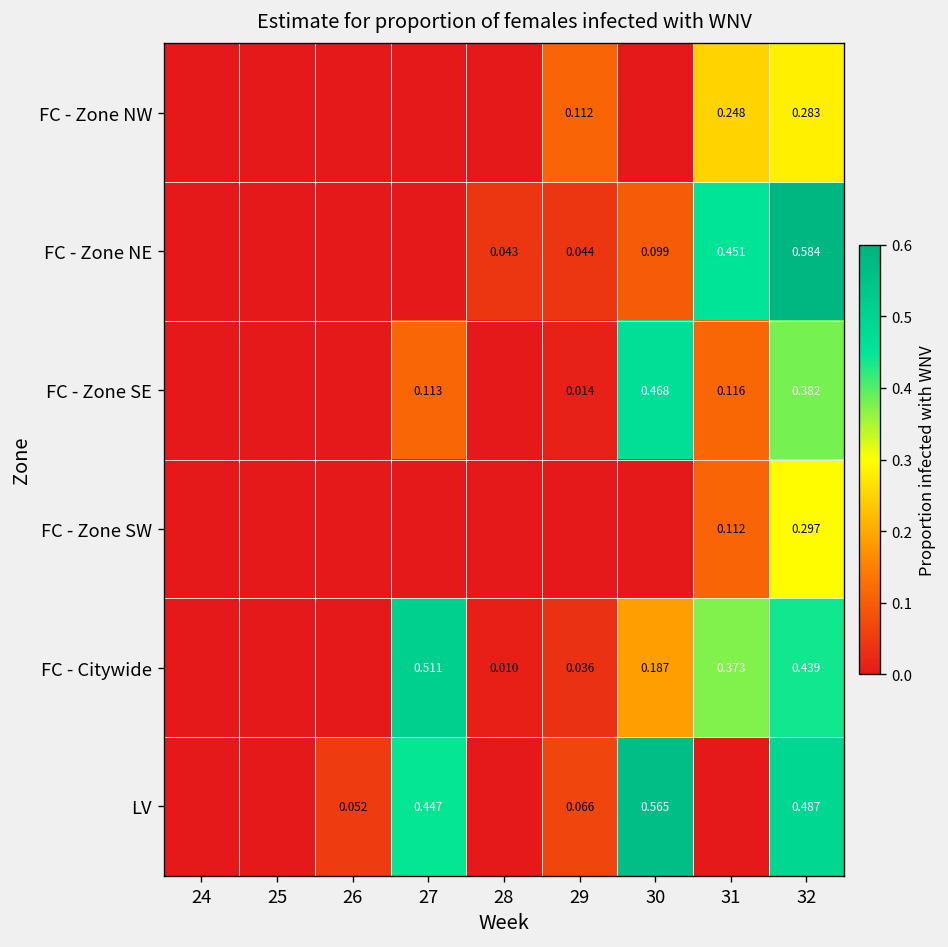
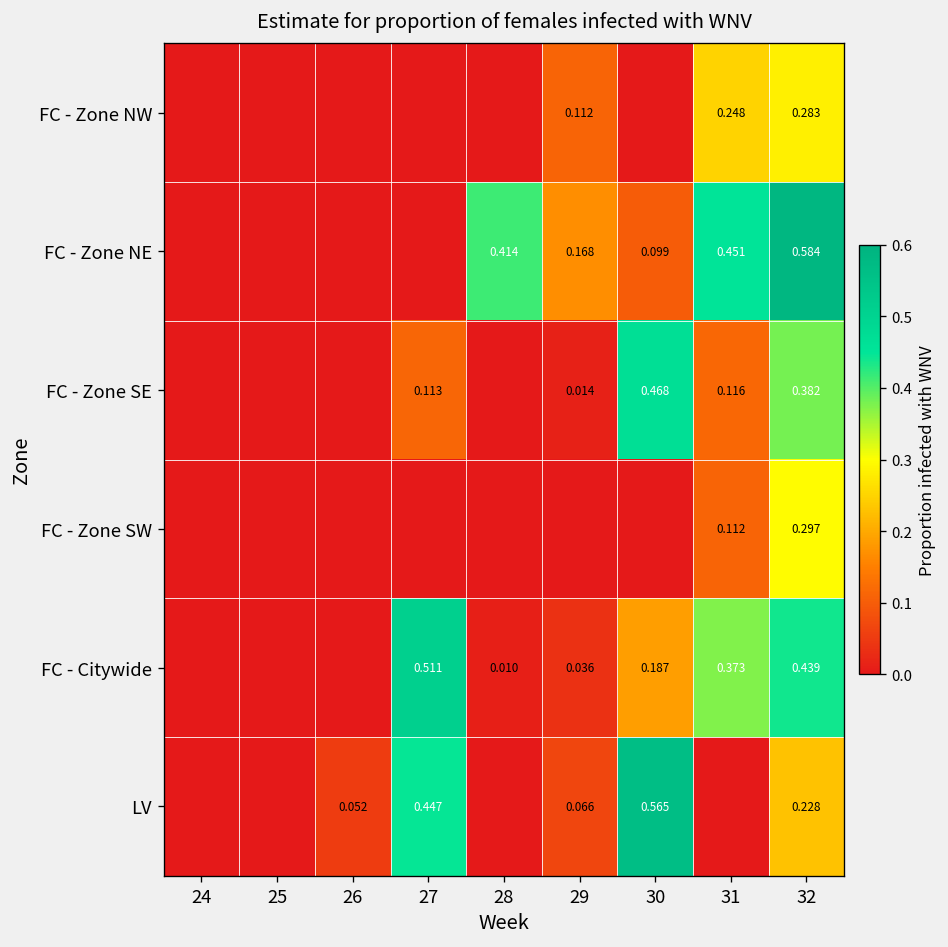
FC - Zone NE, 28: 0.043 -> 0.414
FC - Zone NE, 29: 0.044 -> 0.168
LV, 32: 0.487 -> 0.228
